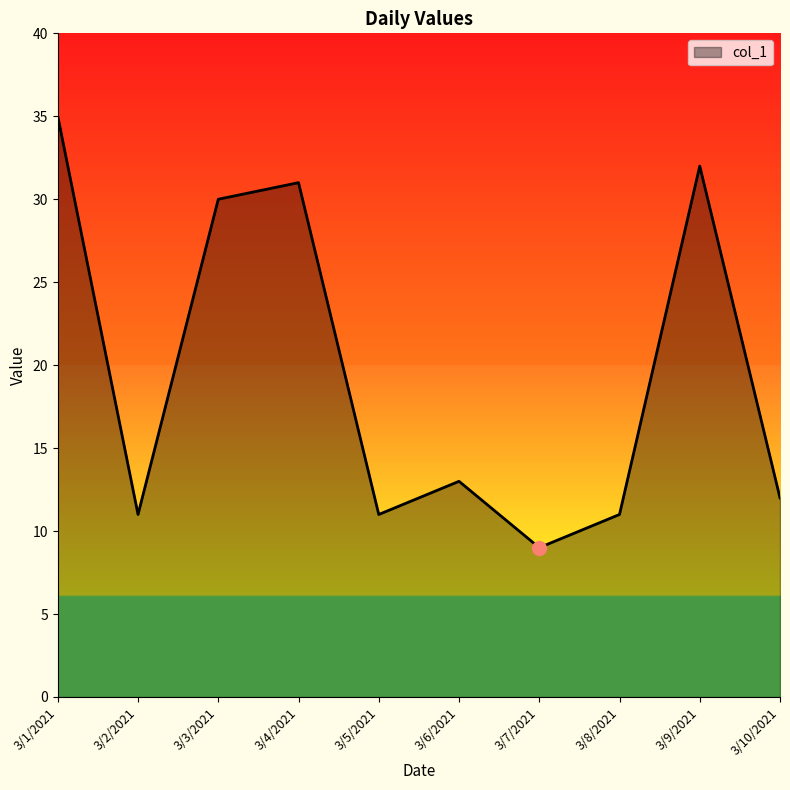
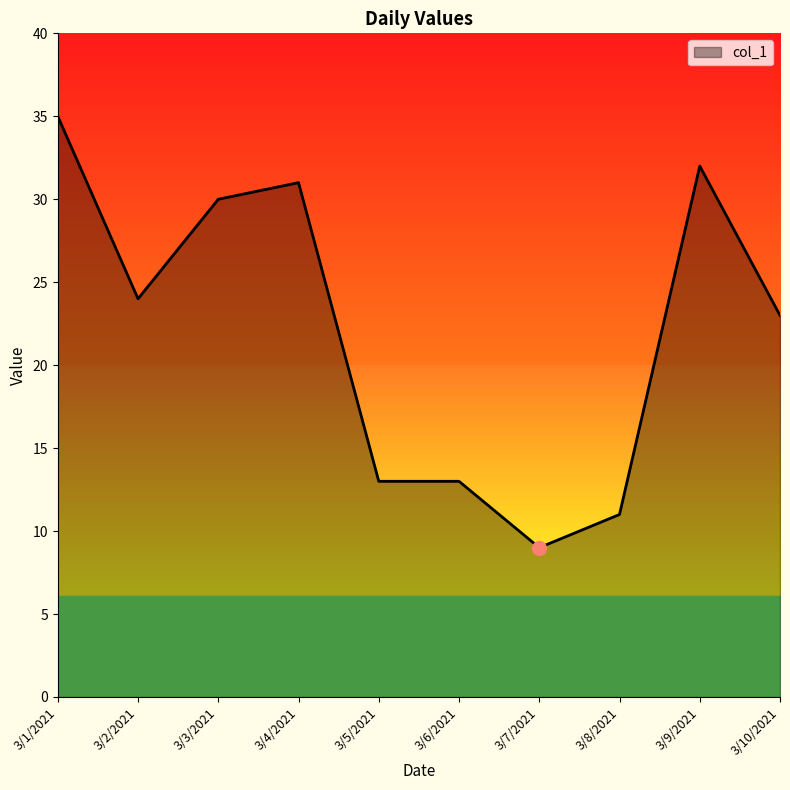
col_1, 3/2/2021: 11 -> 24
col_1, 3/5/2021: 11 -> 13
col_1, 3/10/2021: 12 -> 23
